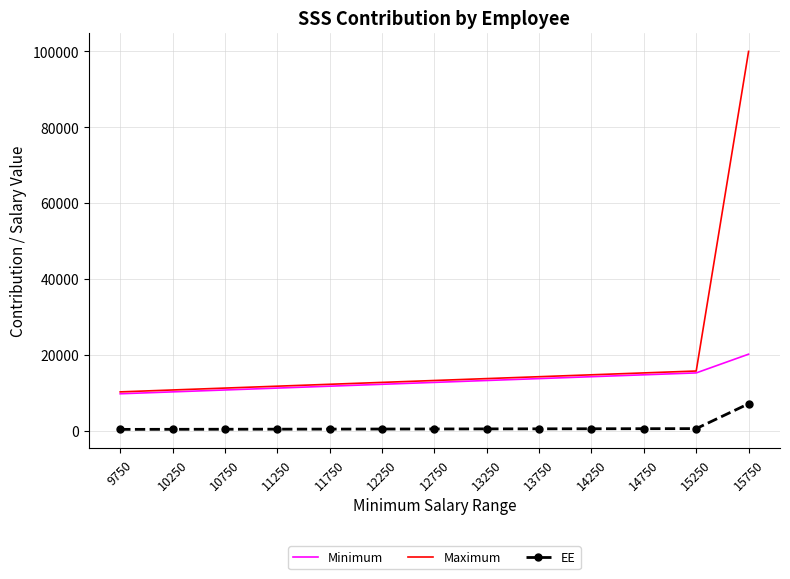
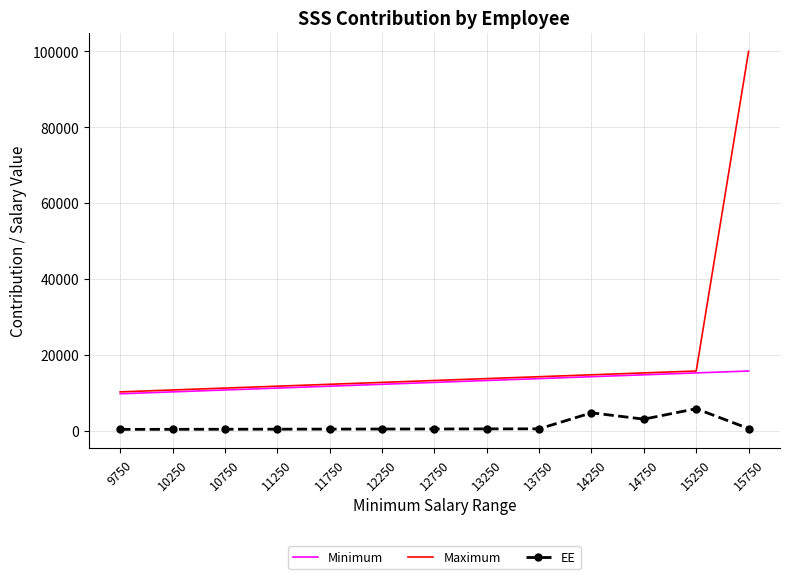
EE, 14250: 1000 -> 5000
EE, 14750: 1000 -> 3000
EE, 15250: 1000 -> 6000
Minimum, 15750: 20000 -> 16000
EE, 15750: 7000 -> 1000
